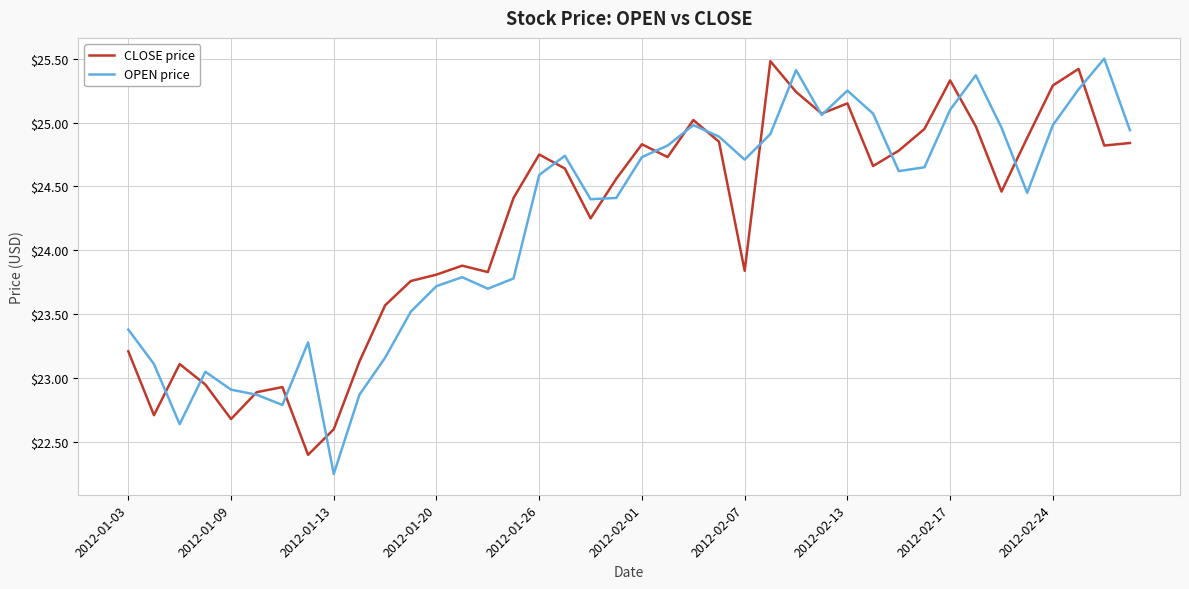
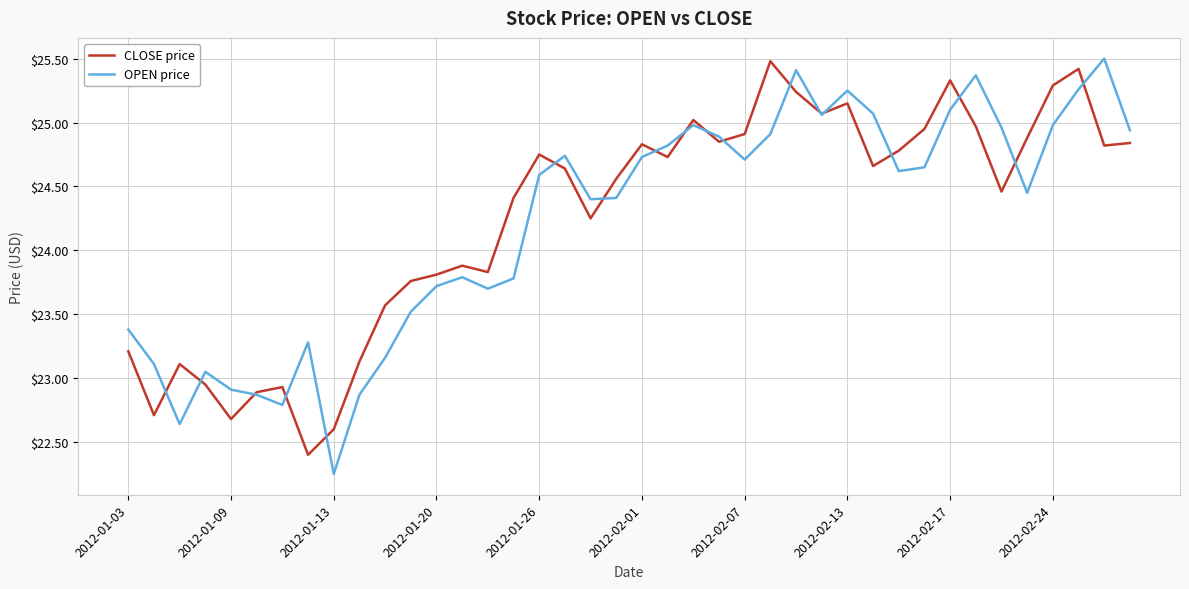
CLOSE price, 2012-02-07: $23.84 -> $24.91
